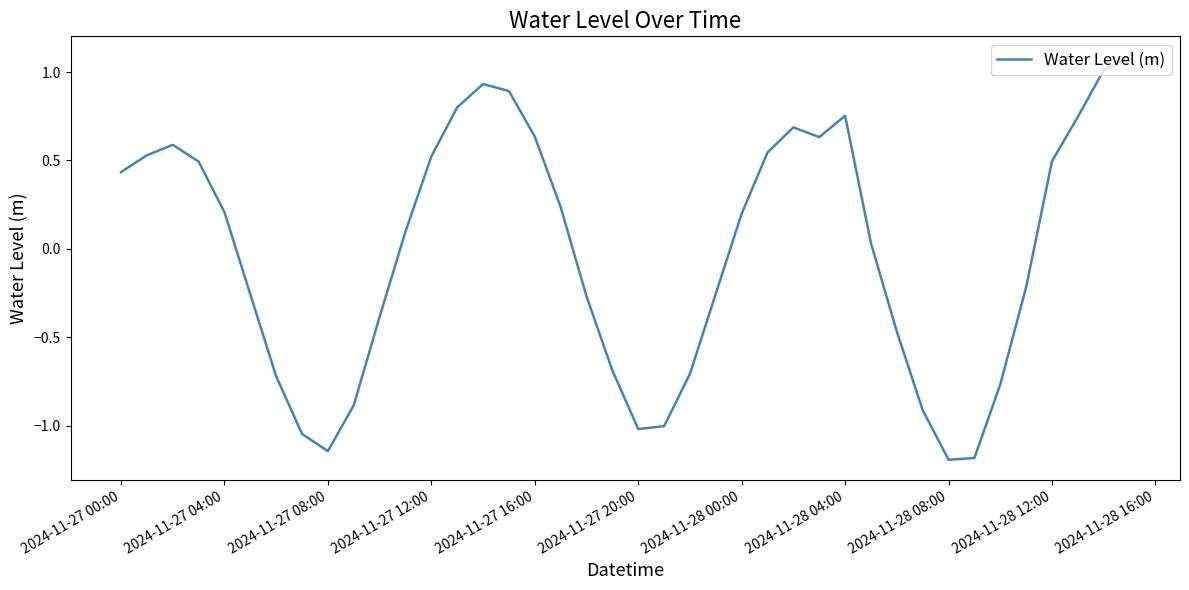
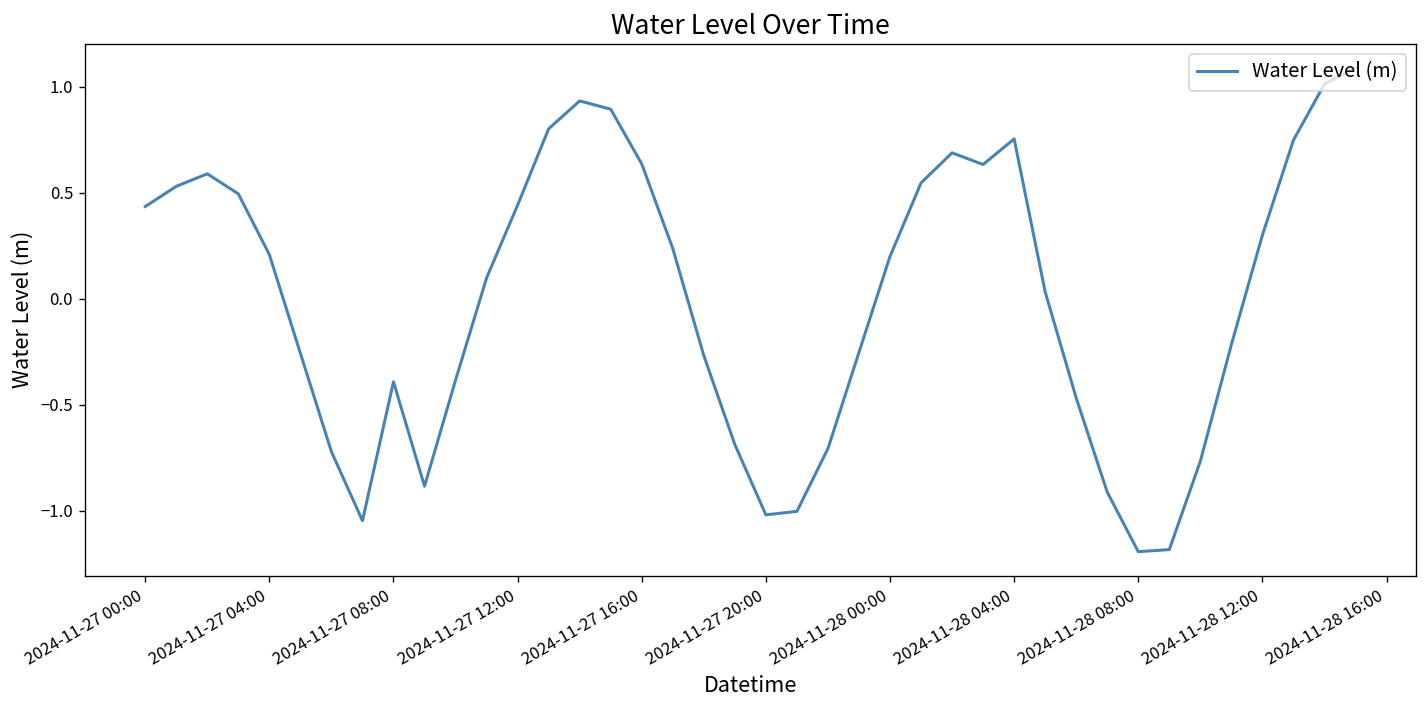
2024-11-27 08:00: -1.14 -> -0.39
2024-11-27 12:00: 0.52 -> 0.44
2024-11-28 12:00: 0.50 -> 0.30
